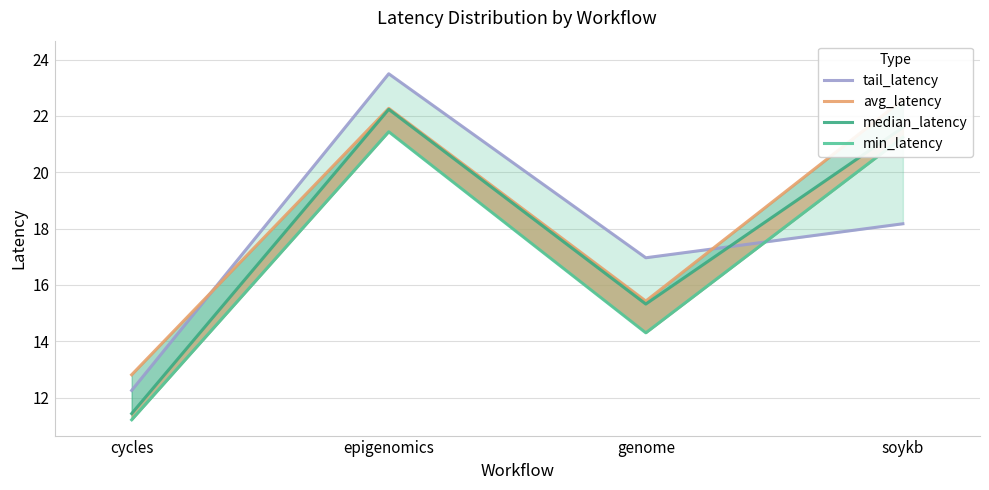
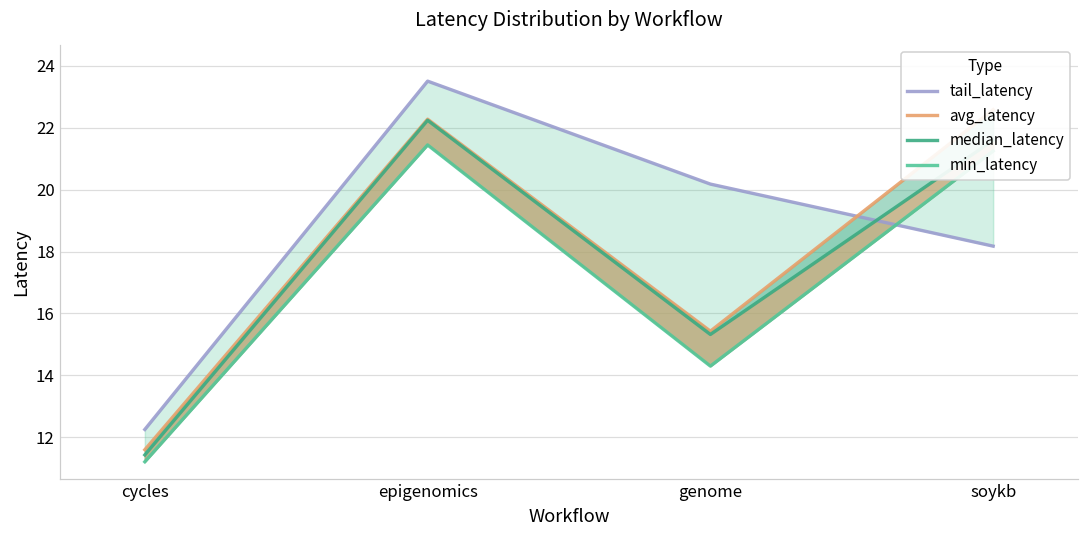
avg_latency, cycles: 12.8 -> 11.6
tail_latency, genome: 17.0 -> 20.2
